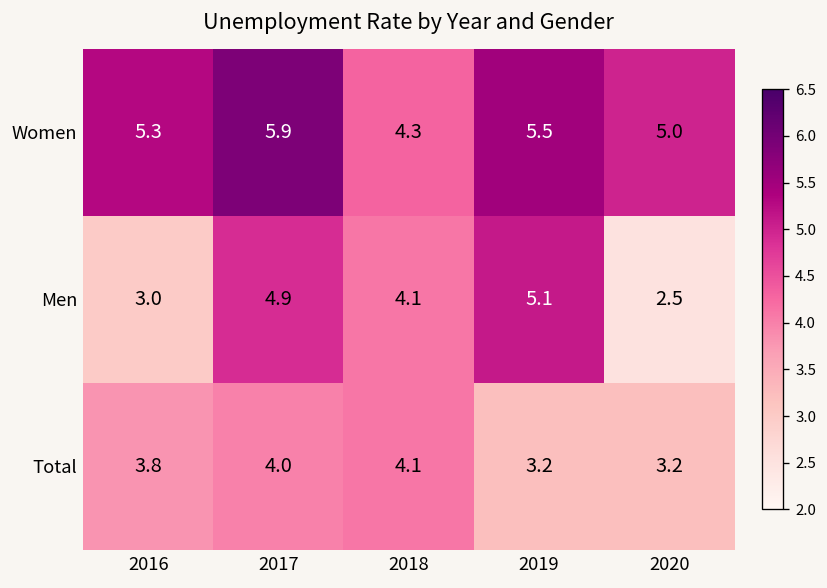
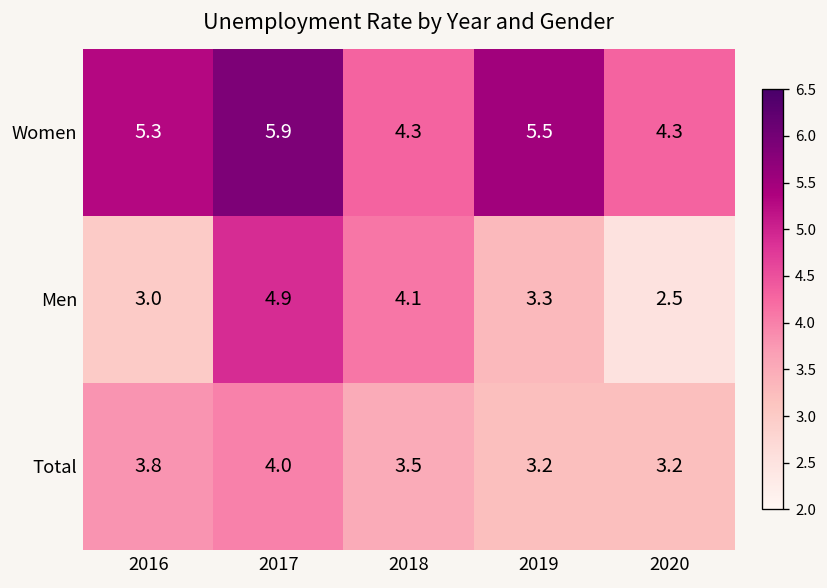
Women, 2020: 5.0 -> 4.3
Men, 2019: 5.1 -> 3.3
Total, 2018: 4.1 -> 3.5
